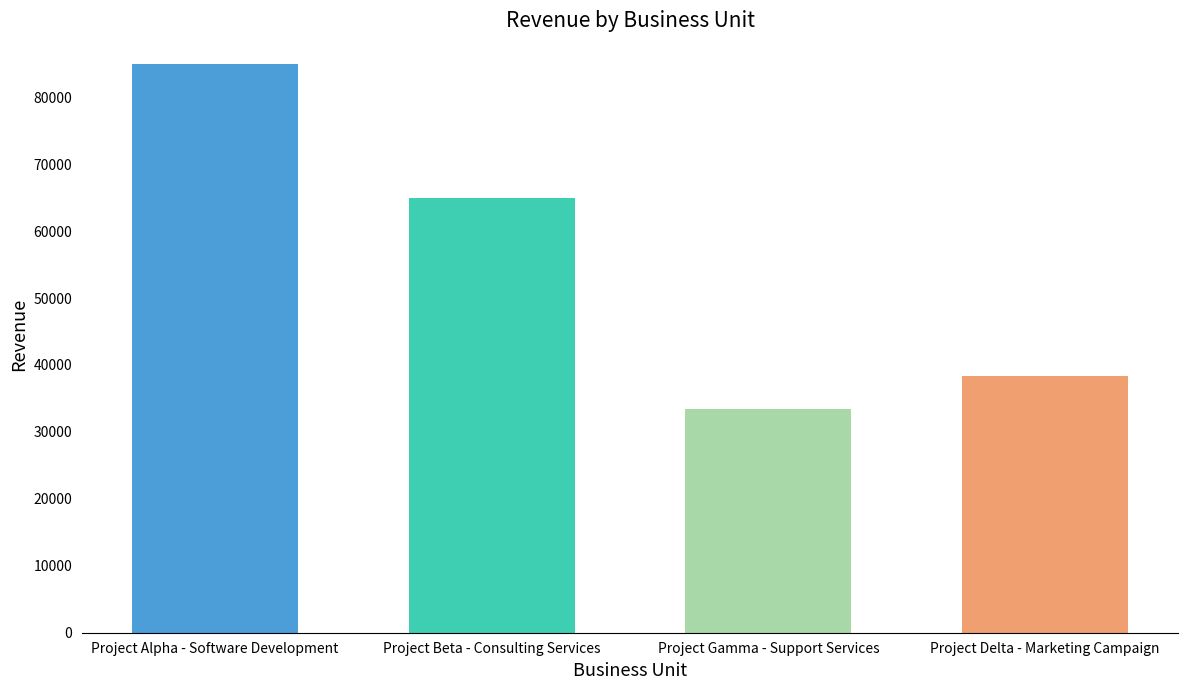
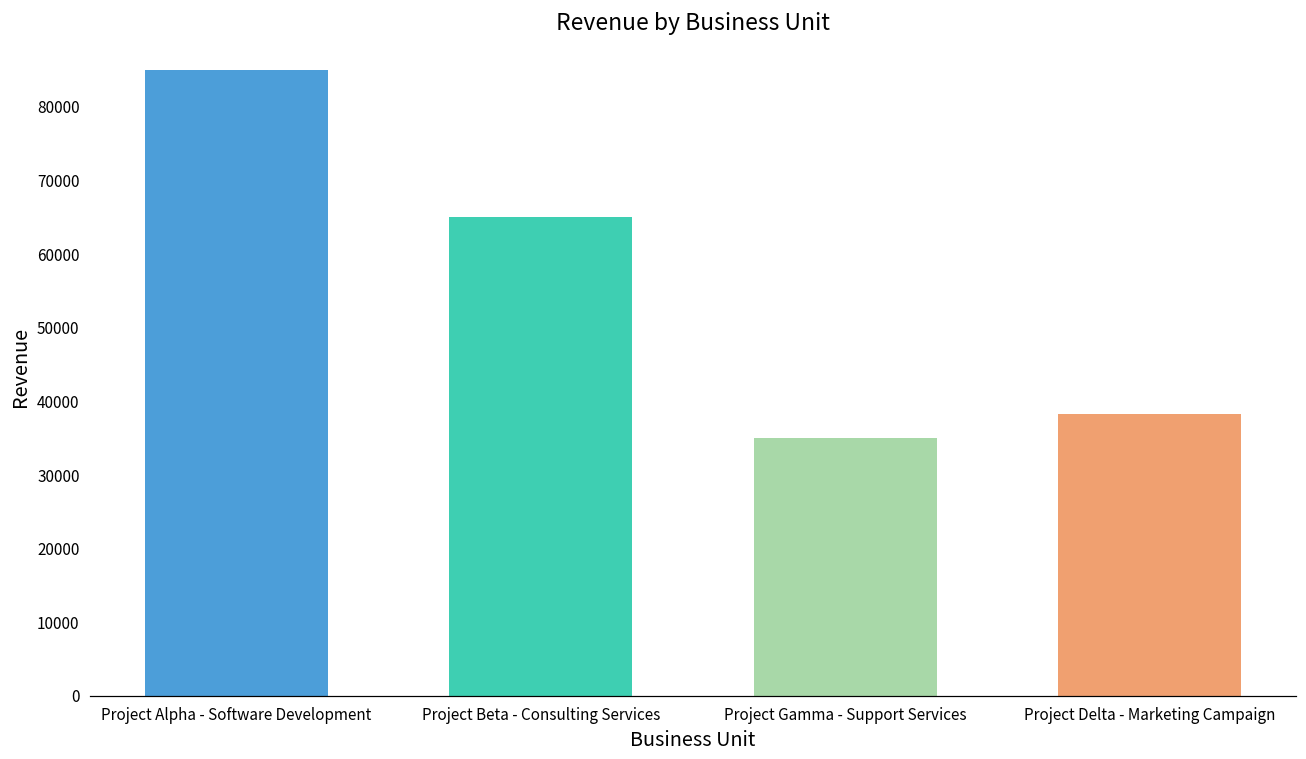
Project Gamma - Support Services: 33000 -> 35000
